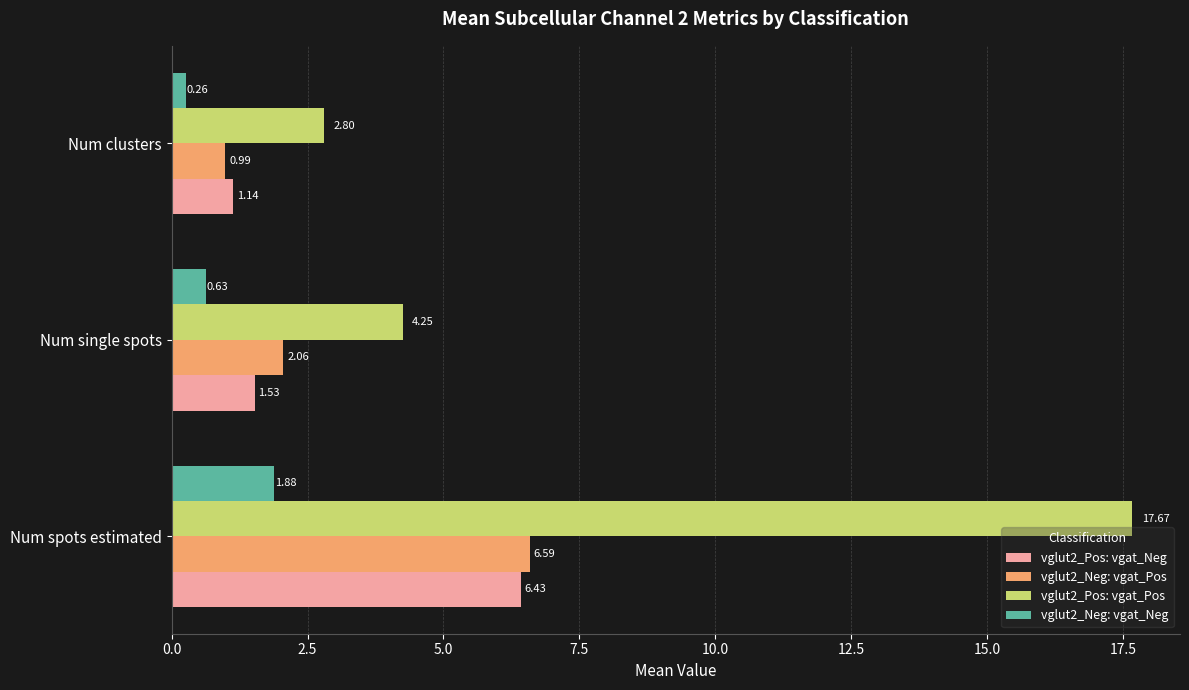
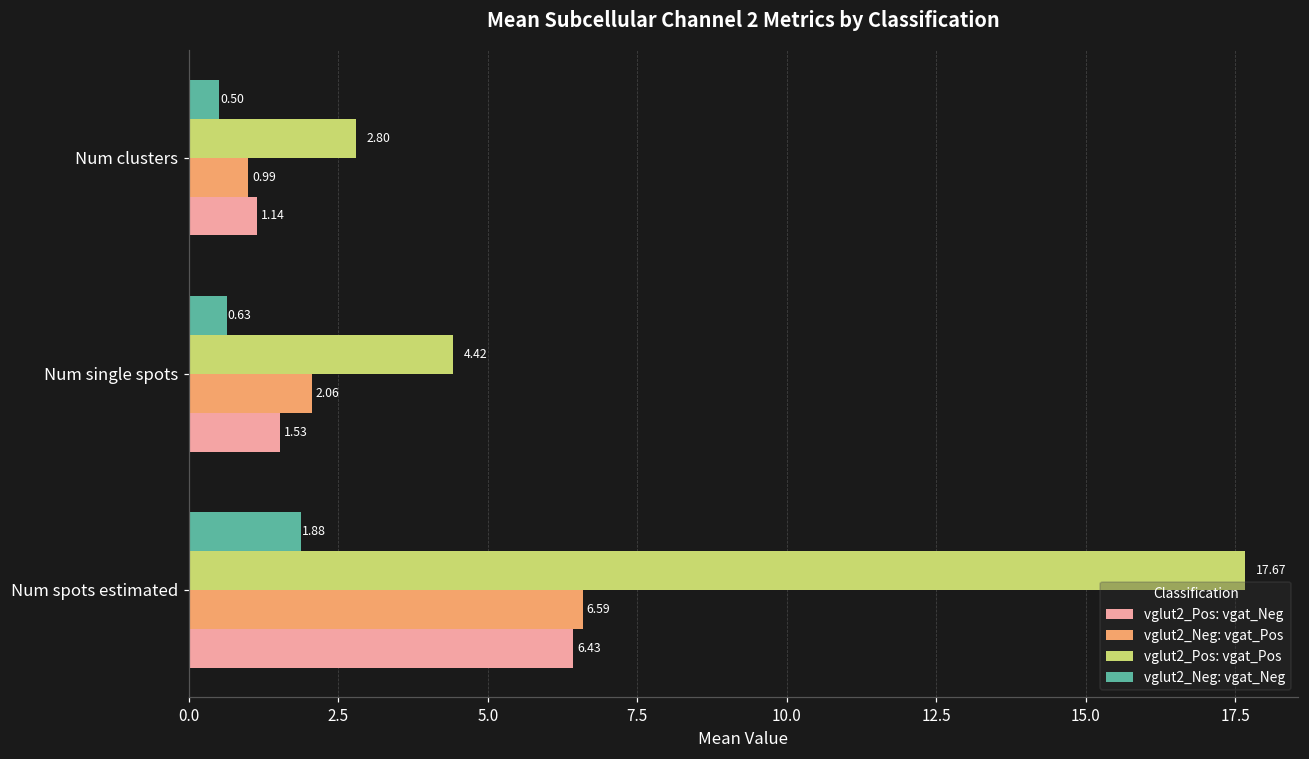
vglut2_Neg: vgat_Neg, Num clusters: 0.26 -> 0.50
vglut2_Pos: vgat_Pos, Num single spots: 4.25 -> 4.42
